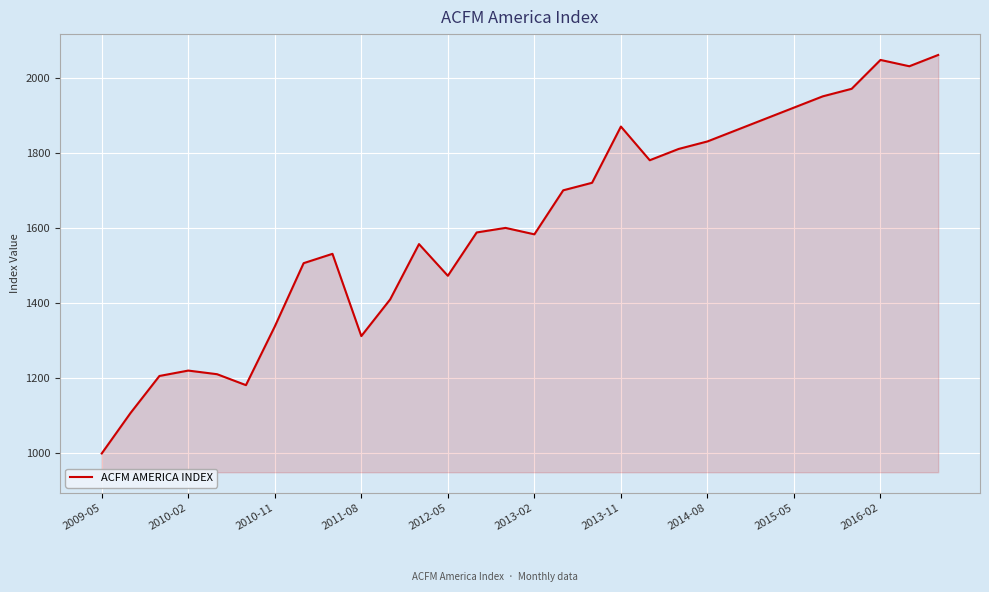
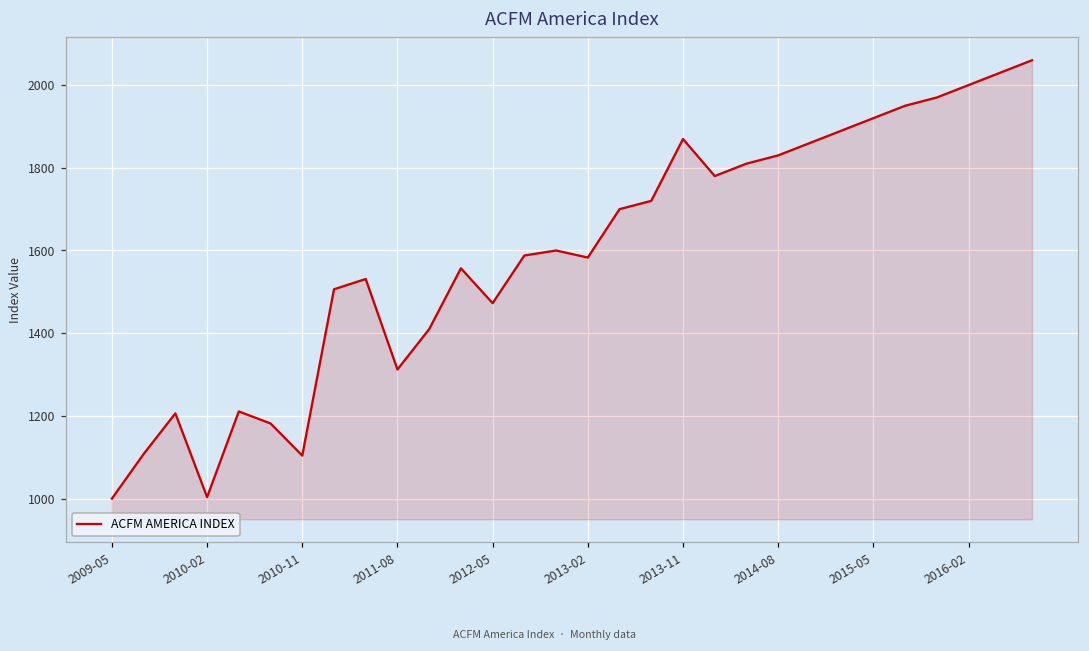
2010-02: 1220 -> 1000
2010-11: 1340 -> 1100
2016-02: 2050 -> 2000
